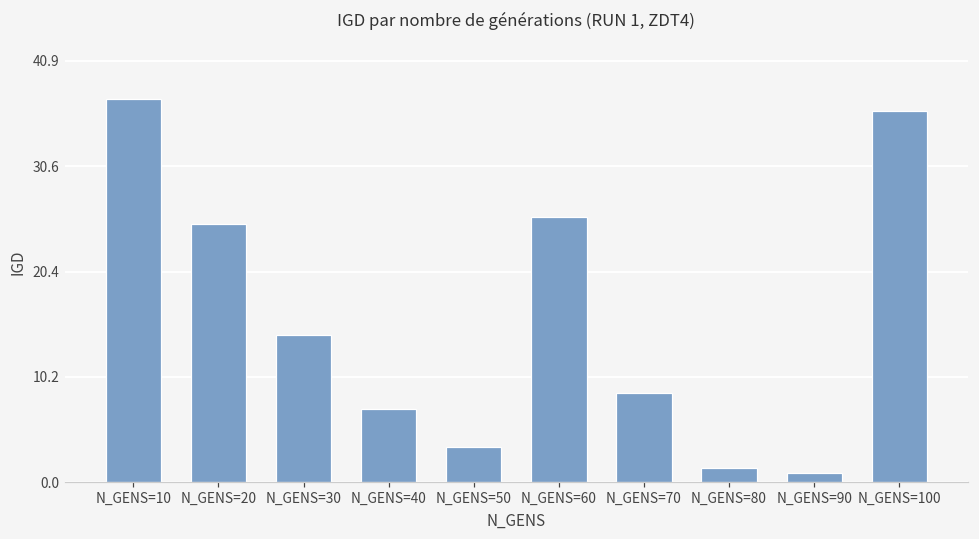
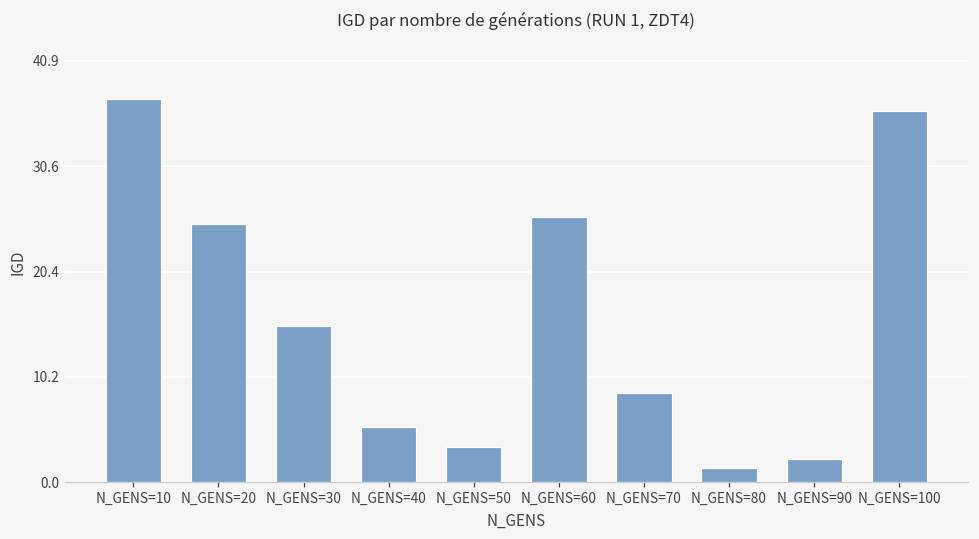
N_GENS=30: 14 -> 15
N_GENS=40: 7 -> 5
N_GENS=90: 1 -> 2
